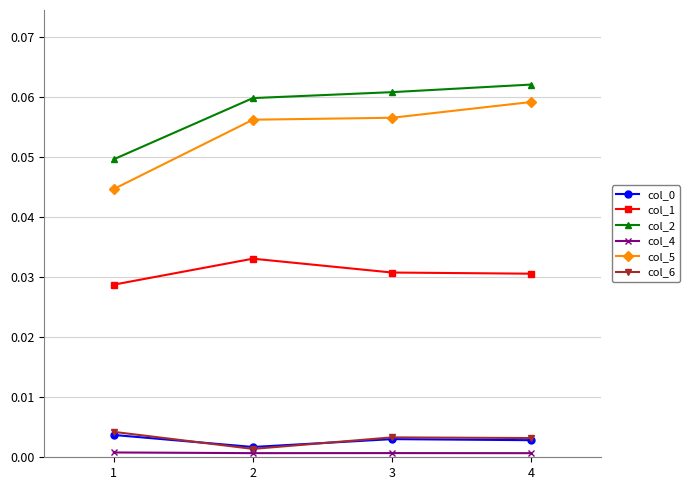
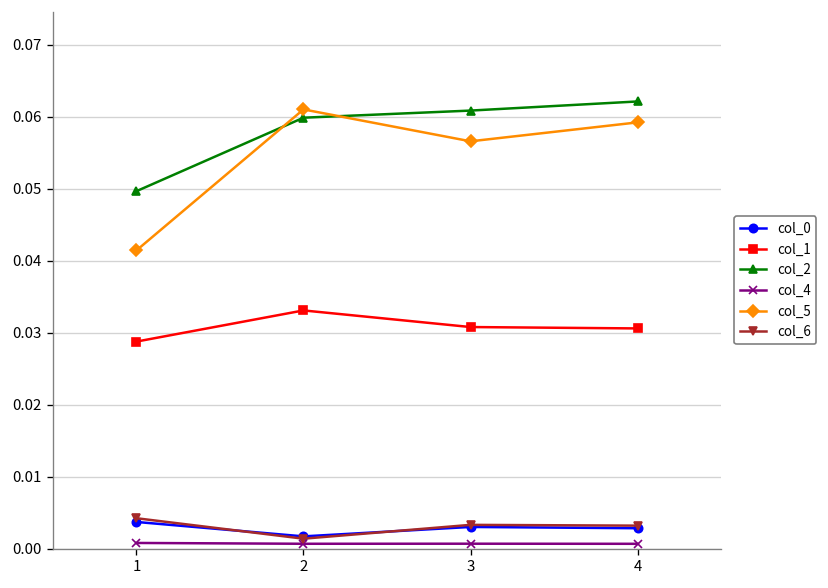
col_5, 1: 0.045 -> 0.041
col_5, 2: 0.056 -> 0.061
